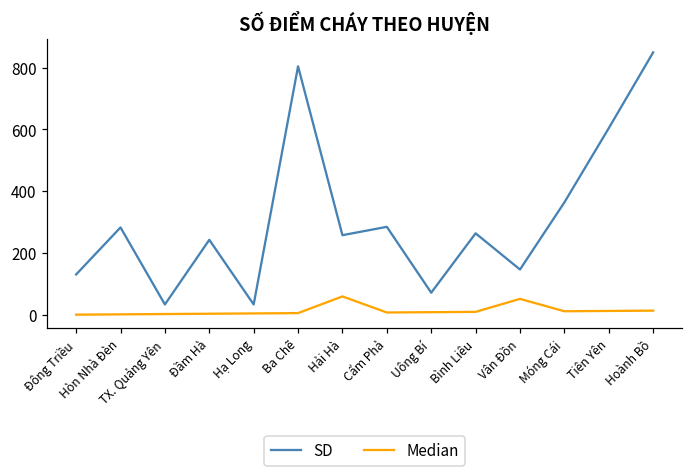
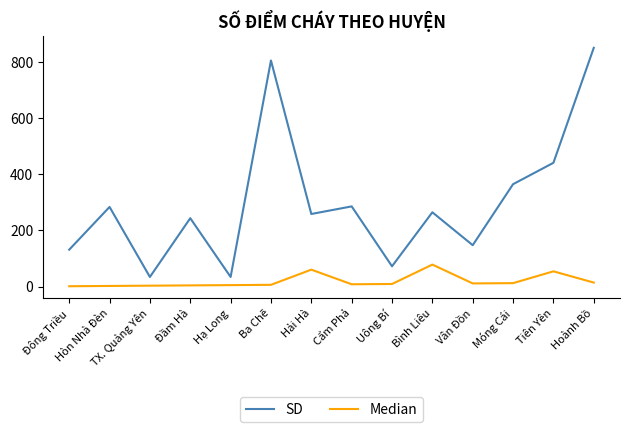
Median, Bình Liêu: 10 -> 80
Median, Vân Đồn: 50 -> 10
SD, Tiên Yên: 600 -> 440
Median, Tiên Yên: 10 -> 50
